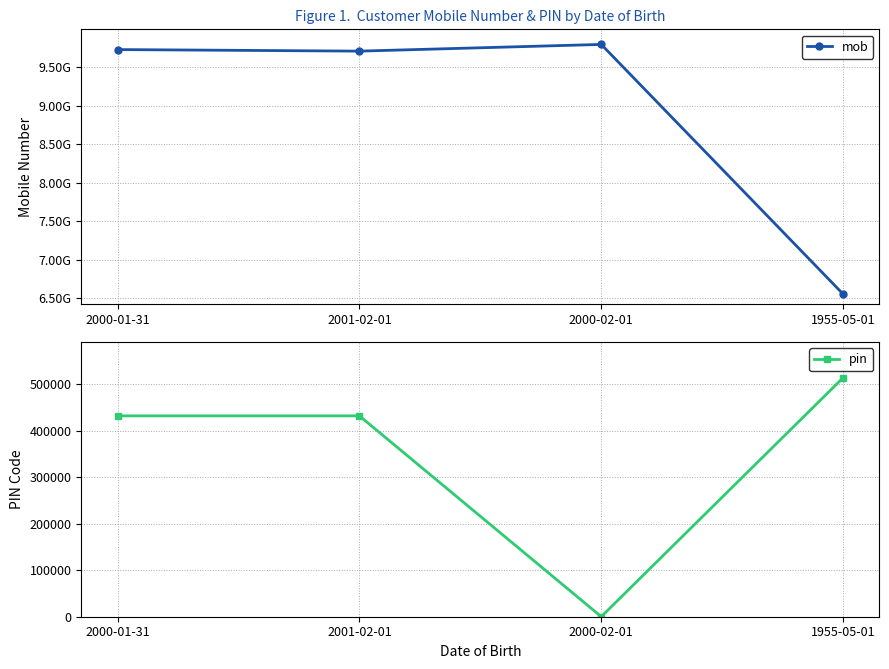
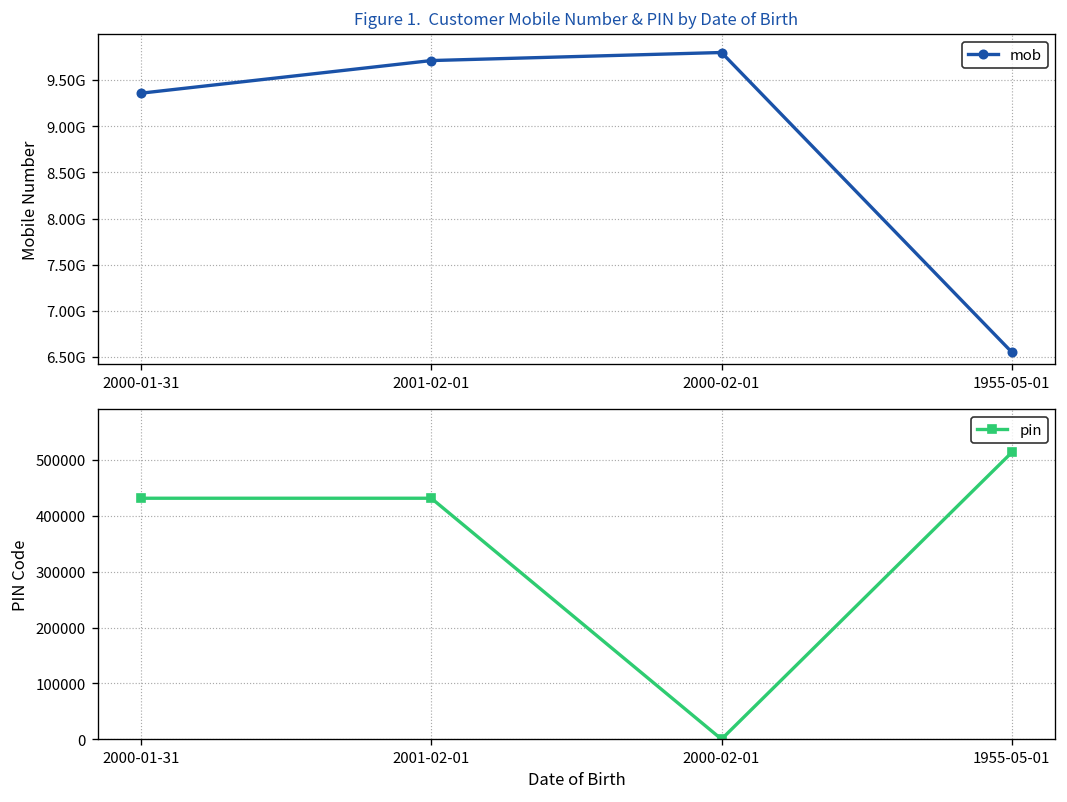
Figure 1. Customer Mobile Number & PIN by Date of Birth, 2000-01-31: 9700000000 -> 9400000000
